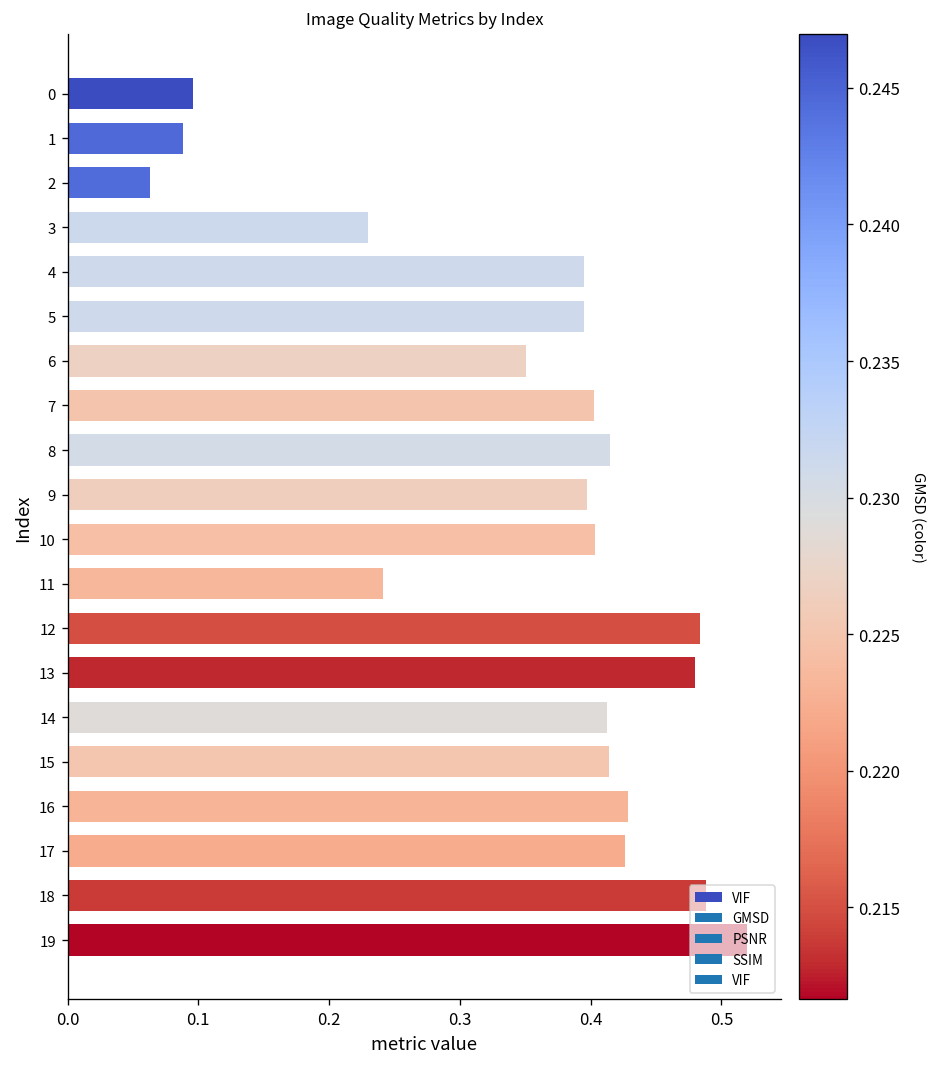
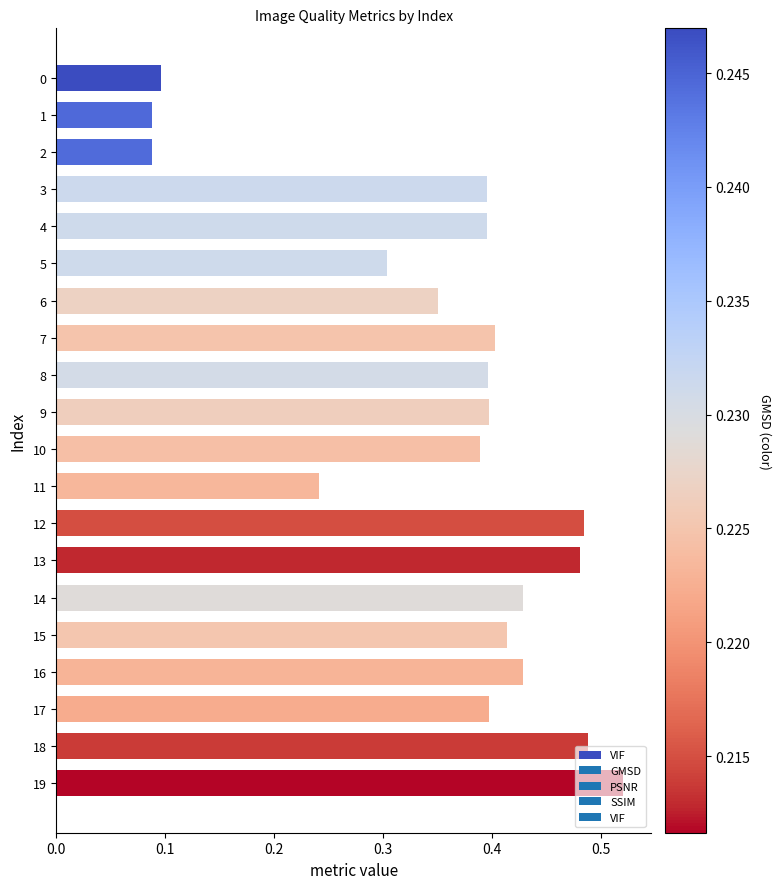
2: 0.063 -> 0.088
3: 0.230 -> 0.395
5: 0.395 -> 0.303
8: 0.415 -> 0.396
10: 0.404 -> 0.389
14: 0.412 -> 0.428
17: 0.426 -> 0.397
